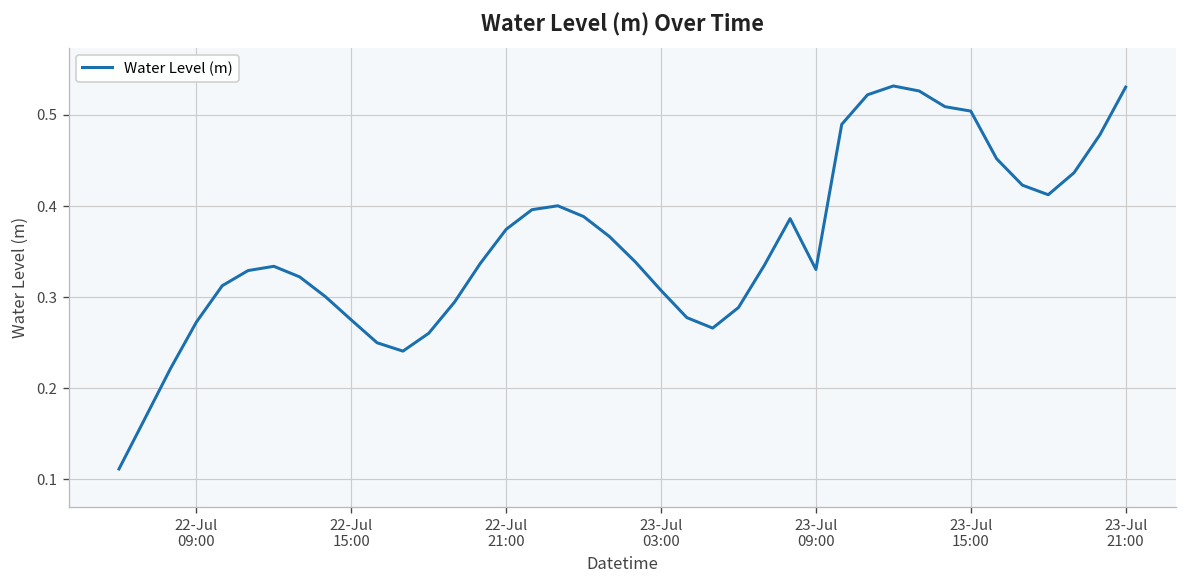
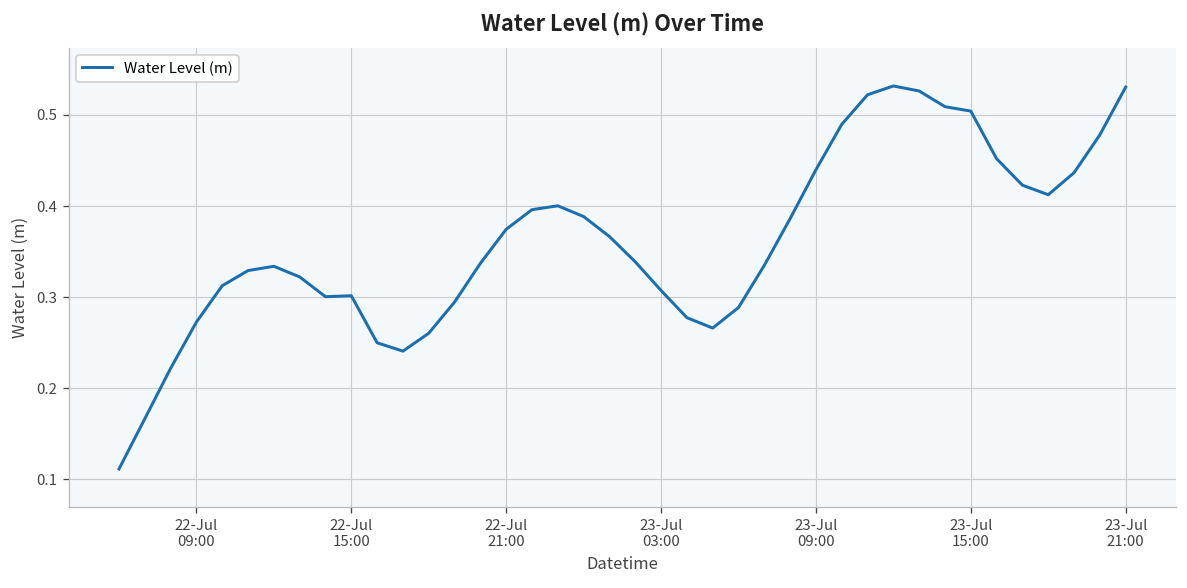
22-Jul 15:00: 0.28 -> 0.30
23-Jul 09:00: 0.33 -> 0.44
